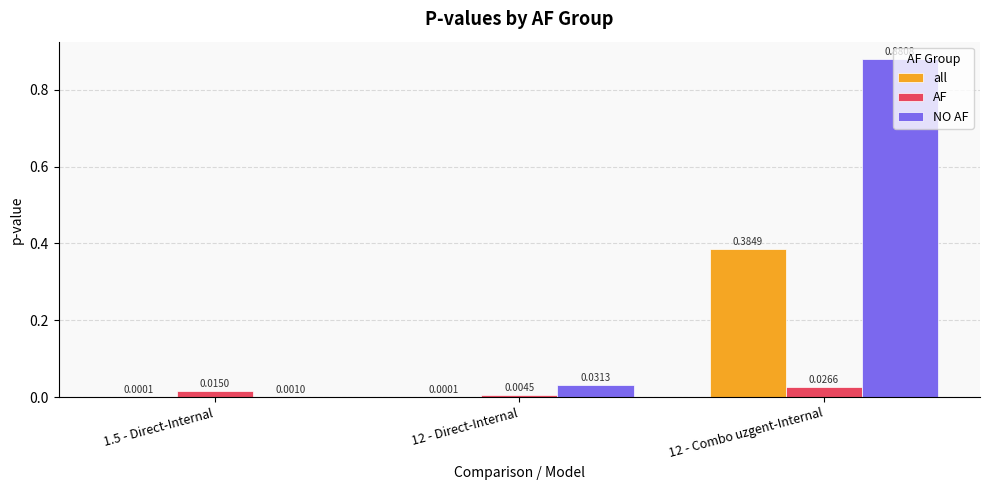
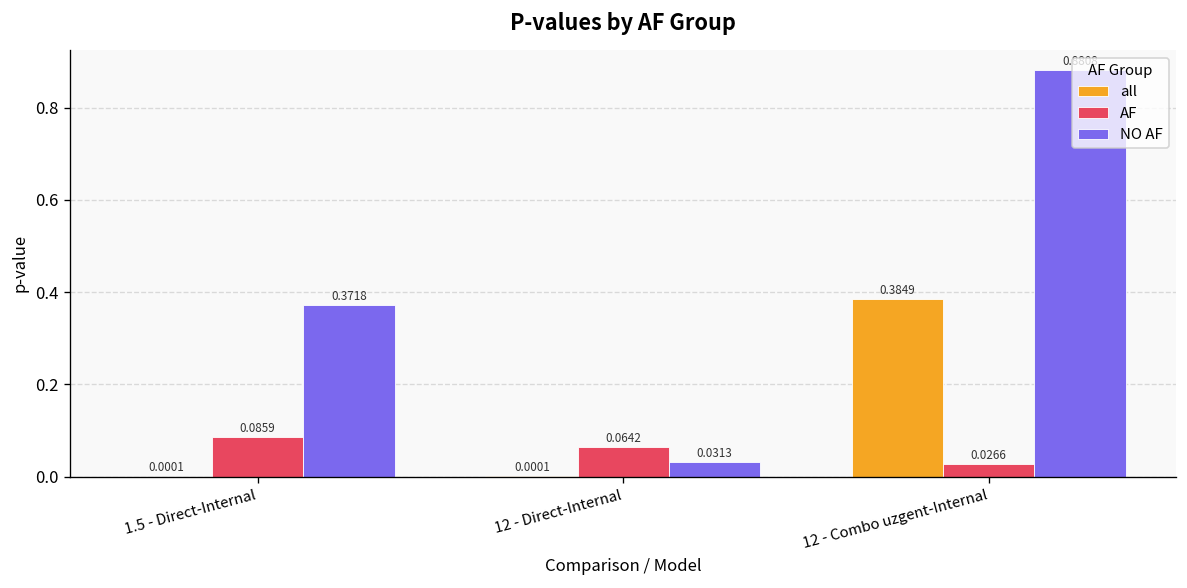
AF, 1.5 - Direct-Internal: 0.0150 -> 0.0859
NO AF, 1.5 - Direct-Internal: 0.0010 -> 0.3718
AF, 12 - Direct-Internal: 0.0045 -> 0.0642
